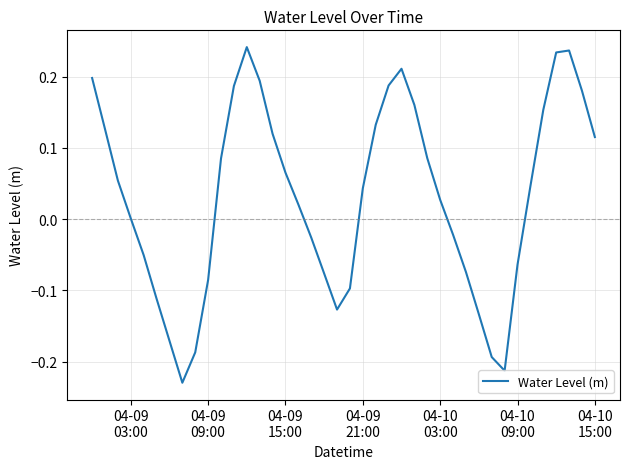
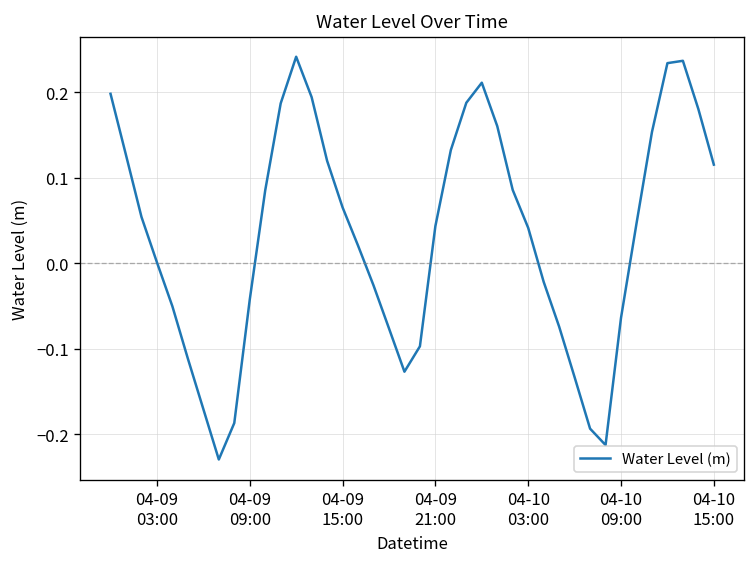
04-09 09:00: -0.09 -> -0.04
04-10 03:00: 0.03 -> 0.04
